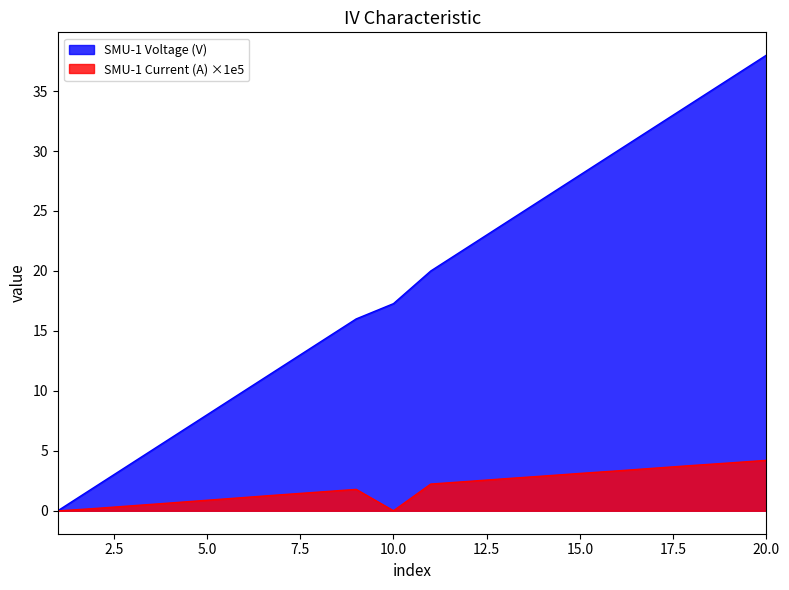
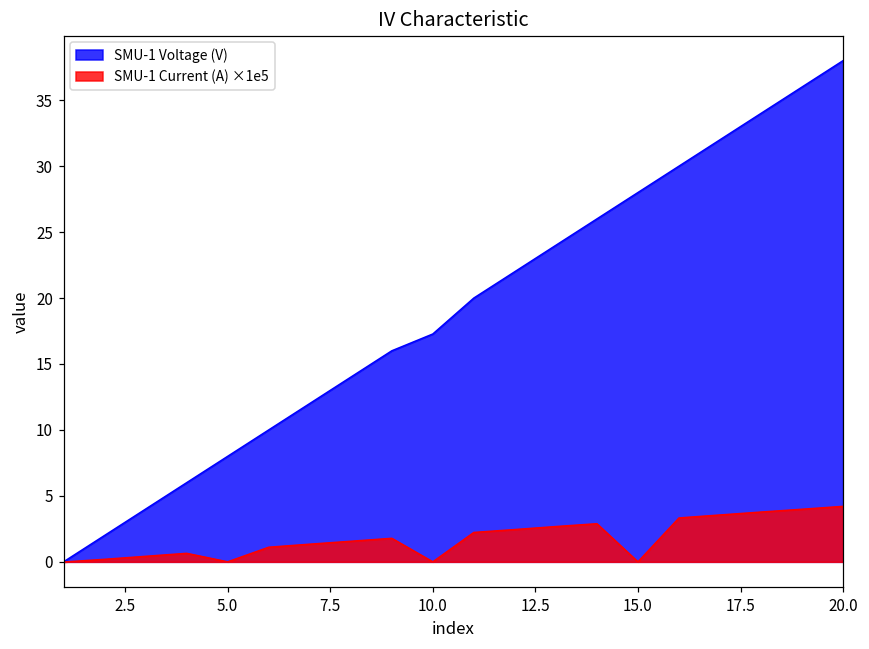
SMU-1 Current (A) ×1e5, 5.0: 0.9 -> 0.0
SMU-1 Current (A) ×1e5, 15.0: 3.1 -> 0.0
